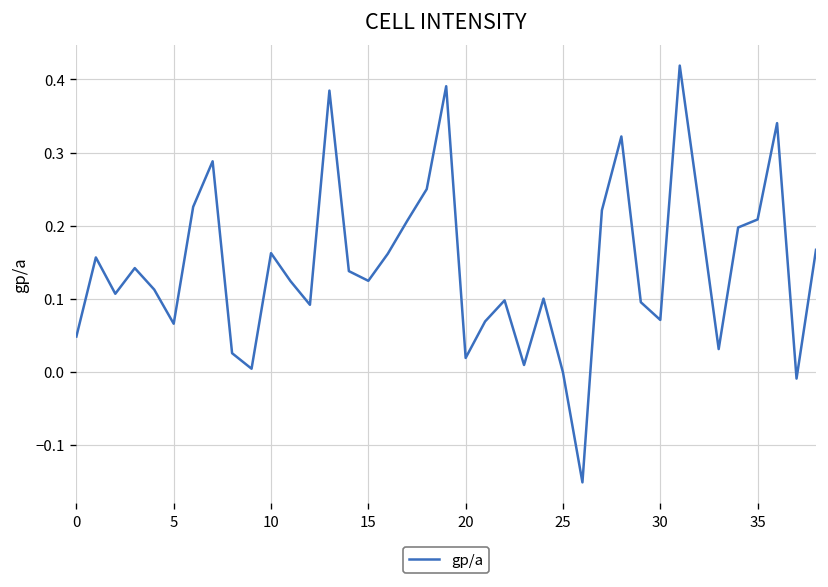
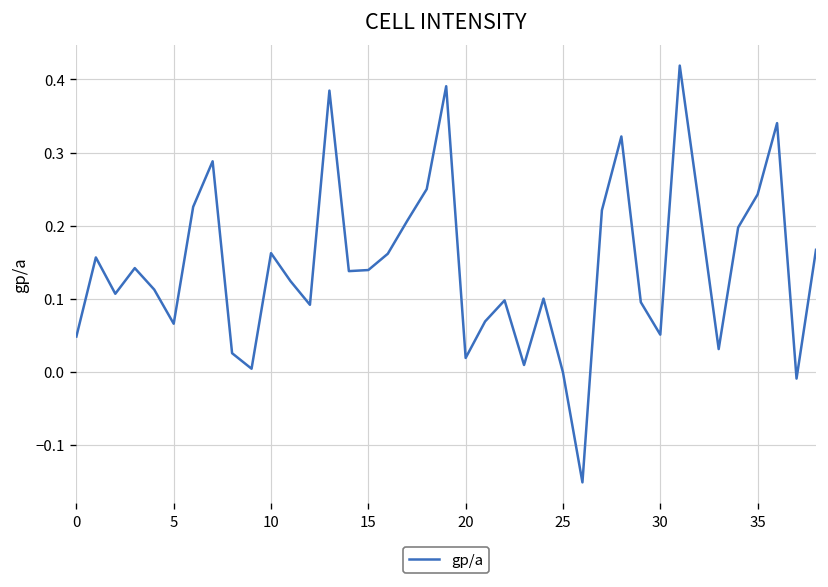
15: 0.12 -> 0.14
30: 0.07 -> 0.05
35: 0.21 -> 0.24
